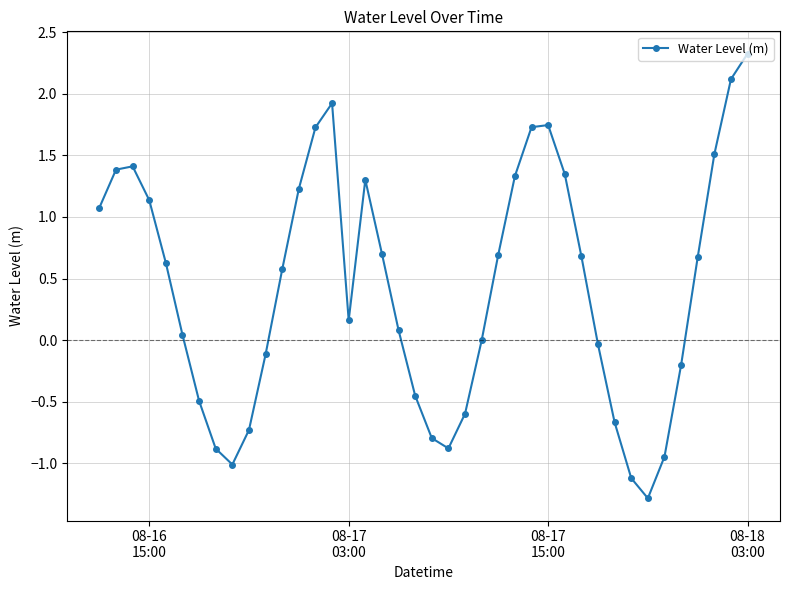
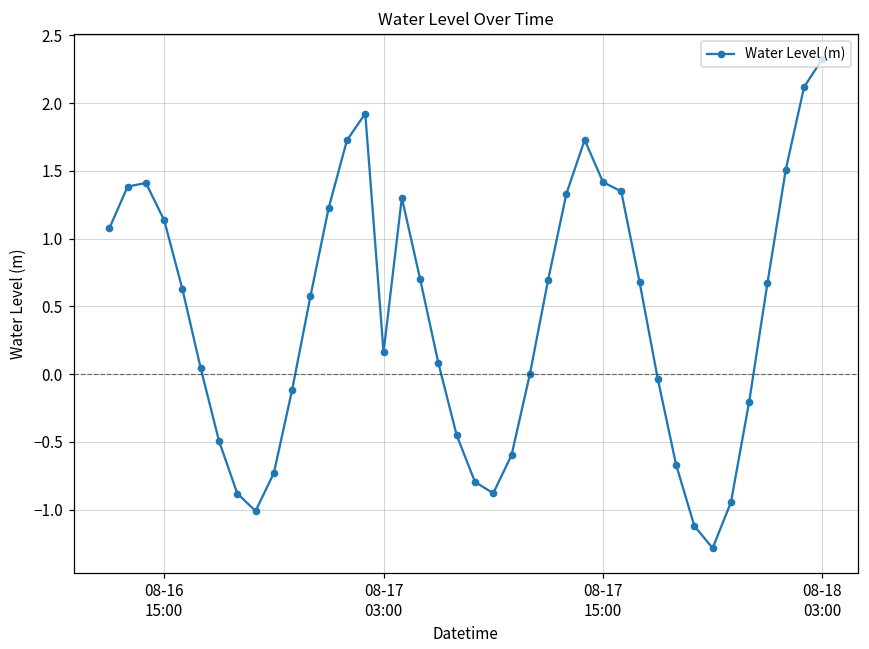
08-17 15:00: 1.75 -> 1.42
